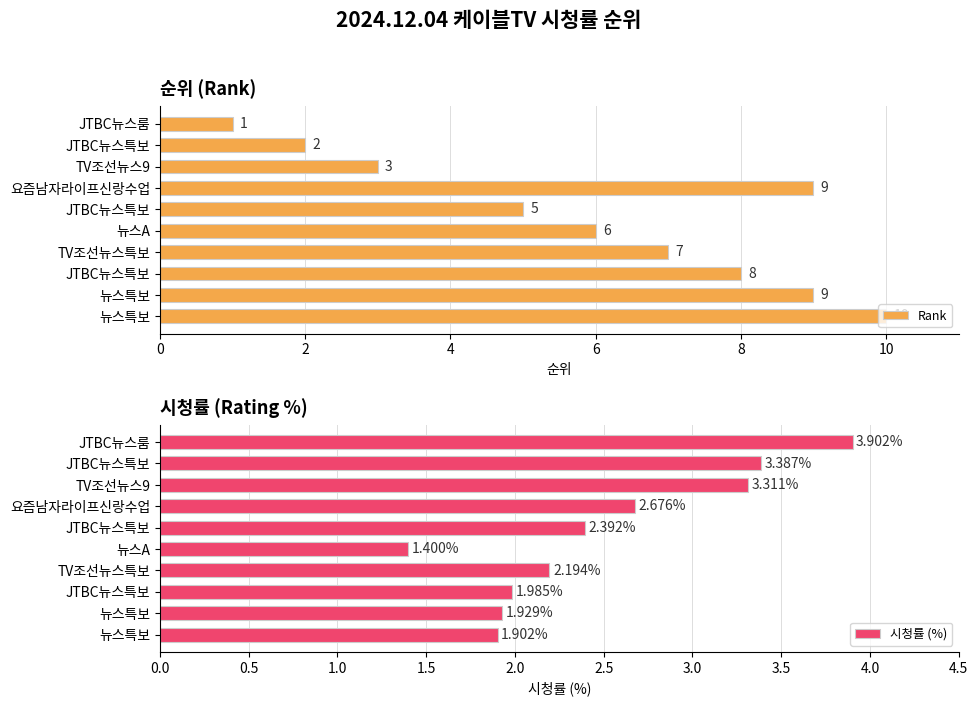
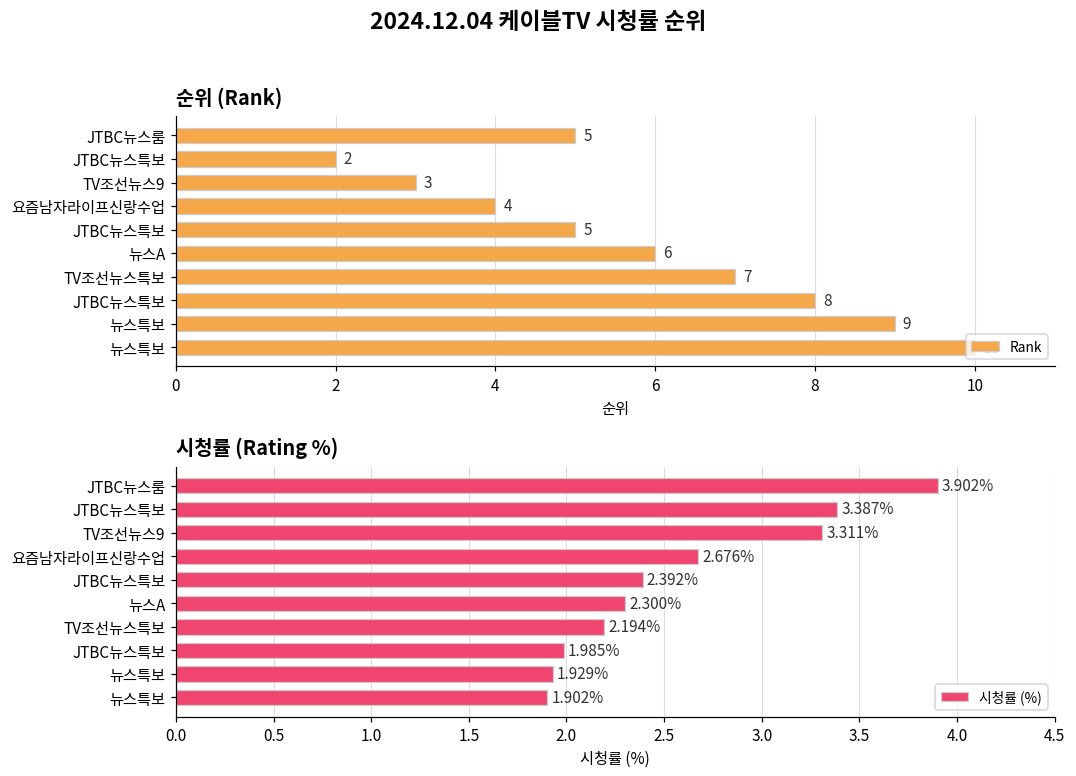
순위 (Rank), JTBC뉴스룸: 1 -> 5
순위 (Rank), 요즘남자라이프신랑수업: 9 -> 4
시청률 (Rating %), 뉴스A: 1.400% -> 2.300%
